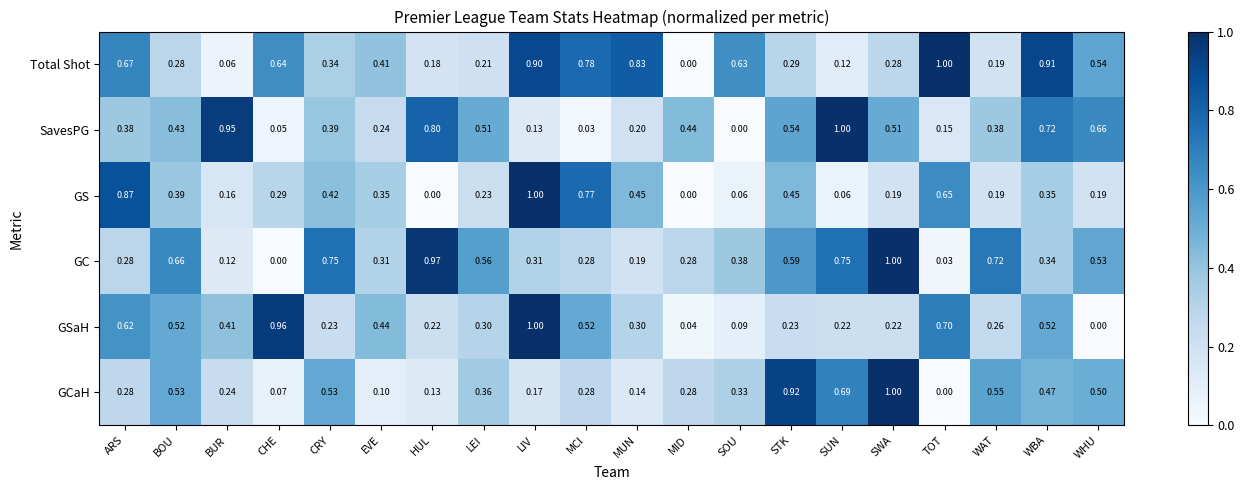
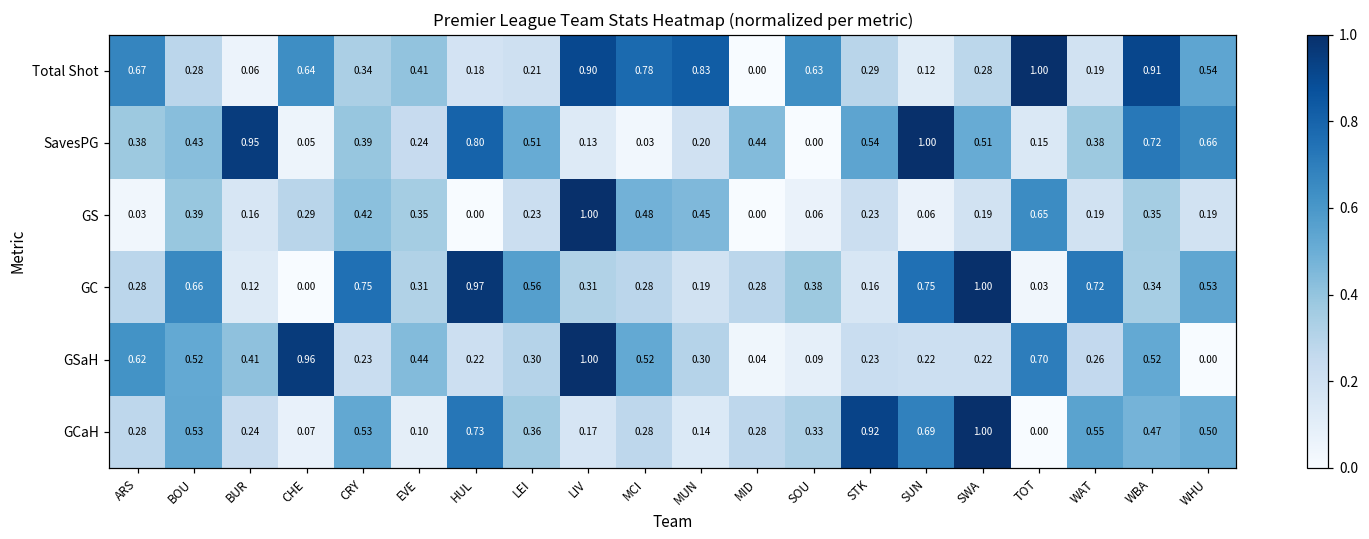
GS, ARS: 0.87 -> 0.03
GS, MCI: 0.77 -> 0.48
GS, STK: 0.45 -> 0.23
GC, STK: 0.59 -> 0.16
GCaH, HUL: 0.13 -> 0.73
